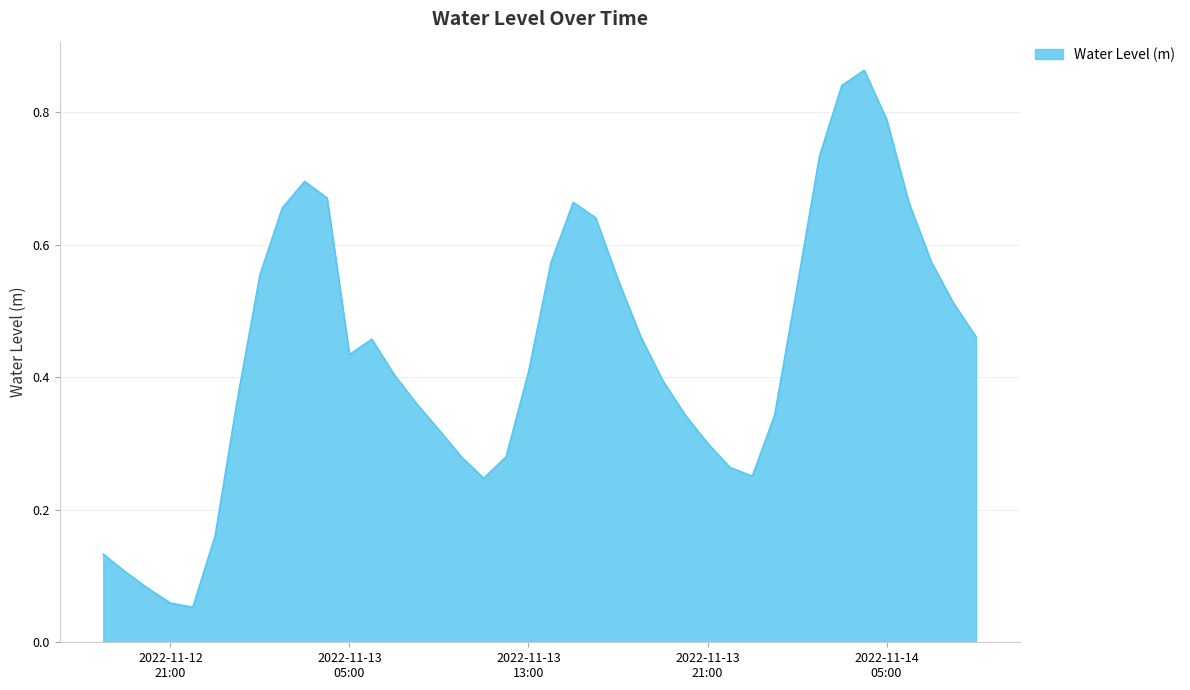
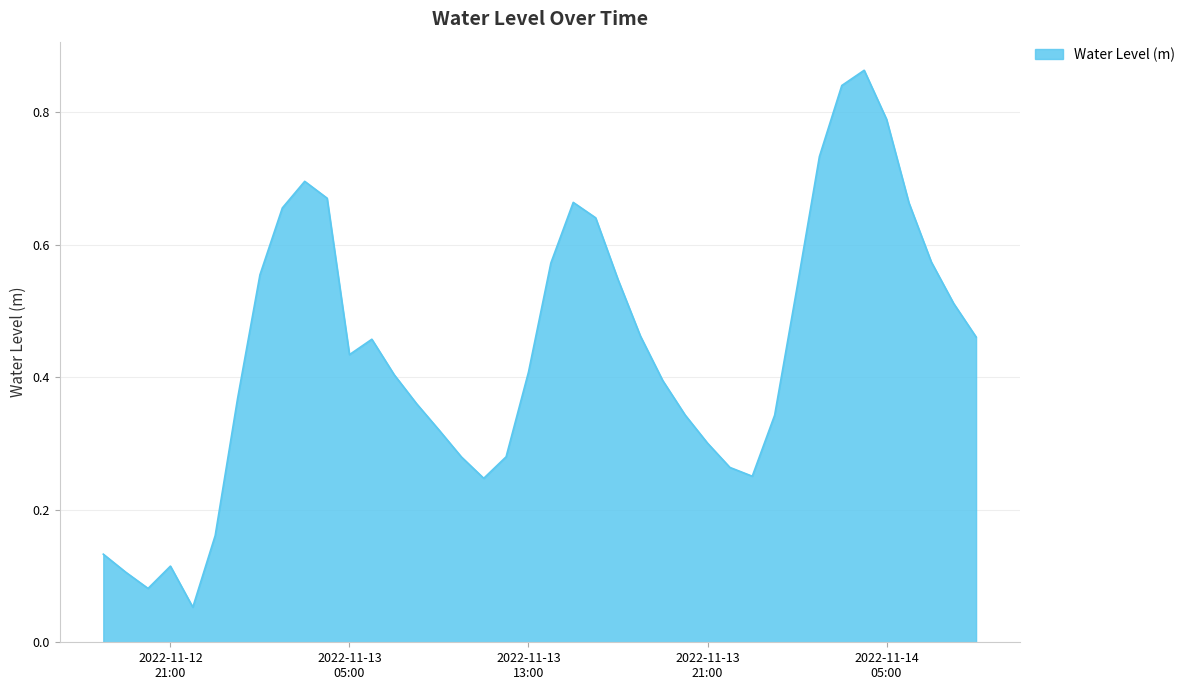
2022-11-12 21:00: 0.06 -> 0.11
